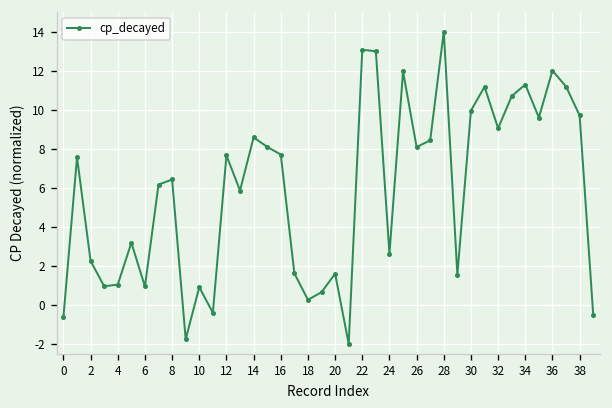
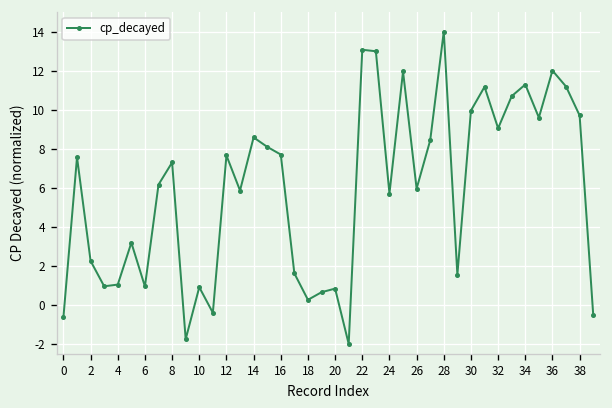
8: 6.4 -> 7.3
20: 1.6 -> 0.8
24: 2.6 -> 5.7
26: 8.1 -> 6.0
